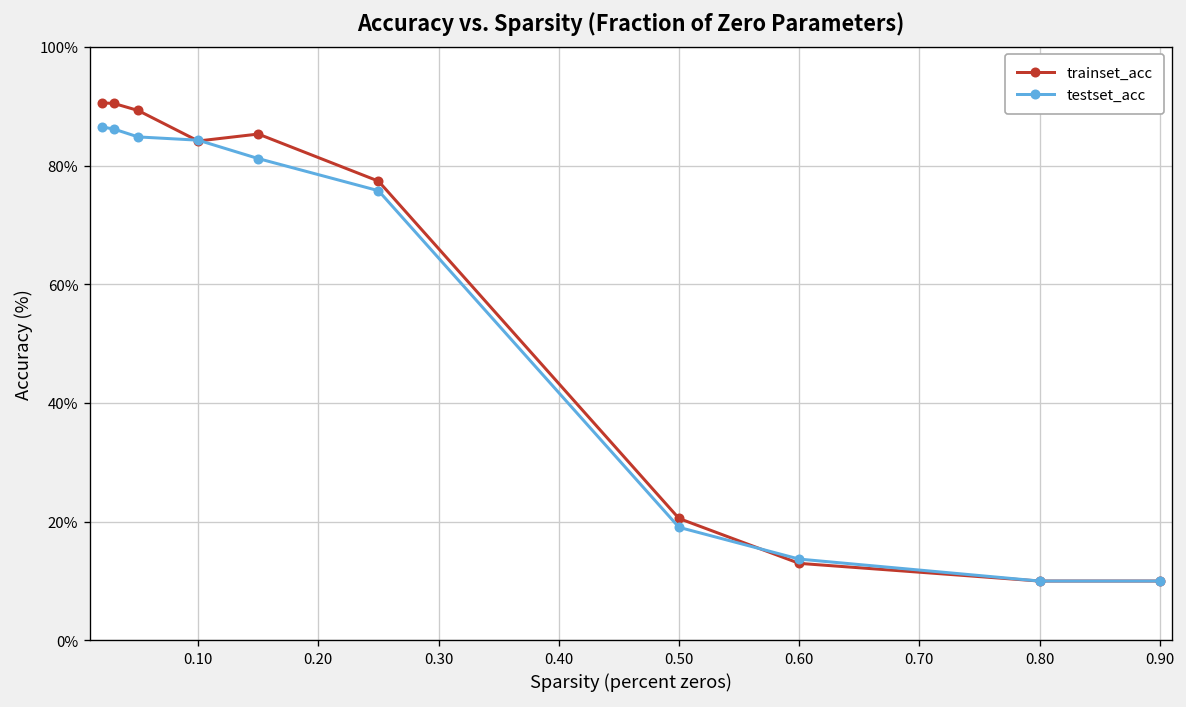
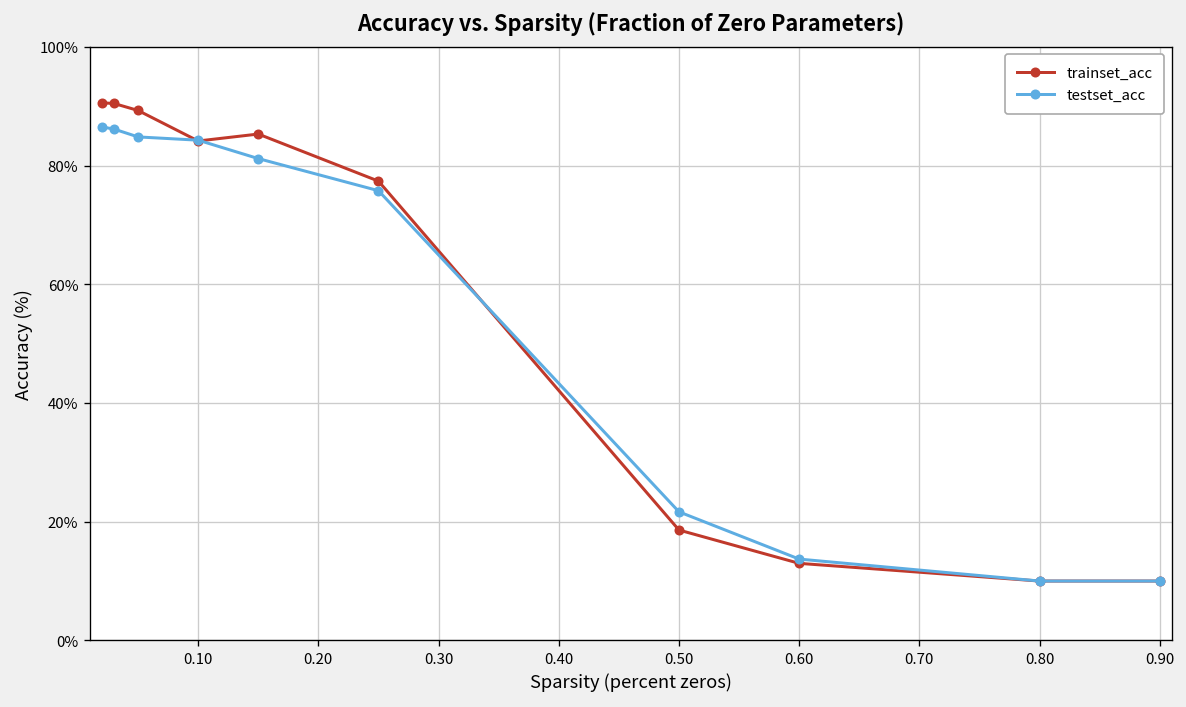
trainset_acc, 0.50: 21% -> 19%
testset_acc, 0.50: 19% -> 22%
